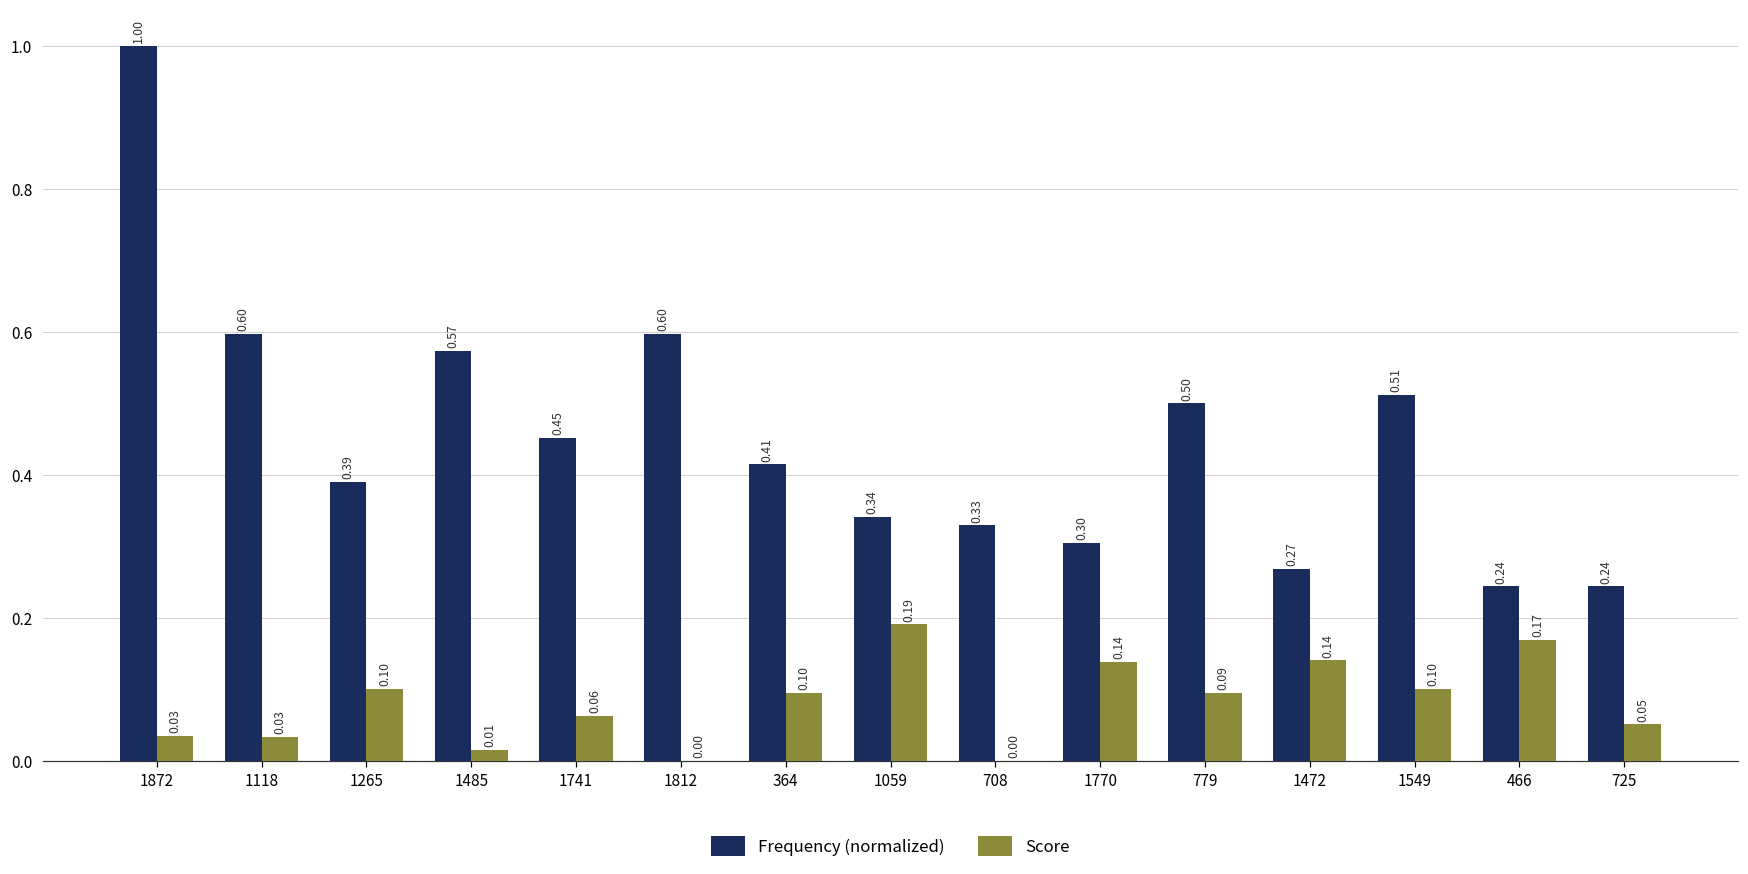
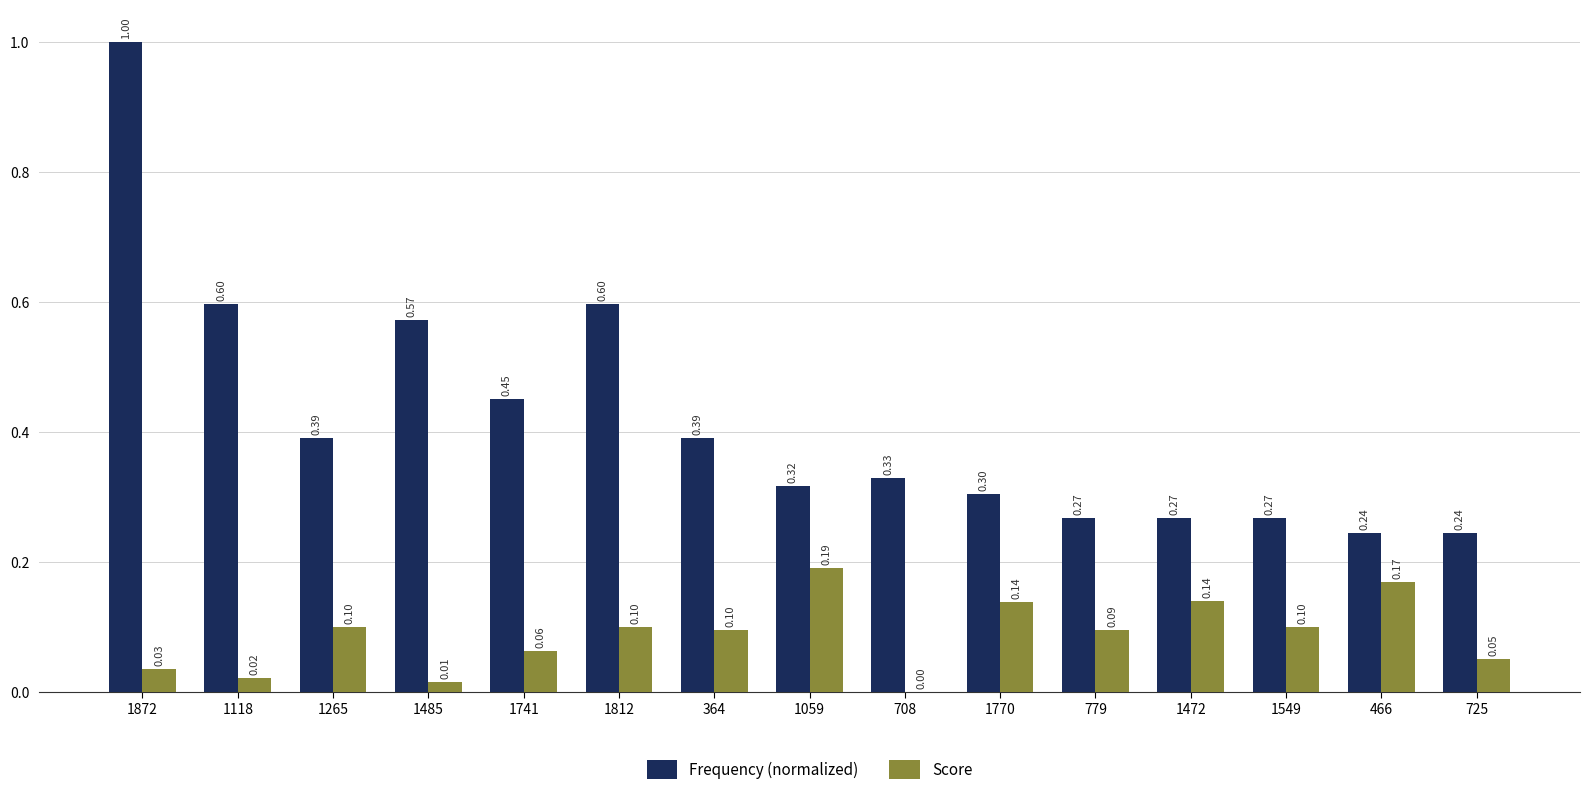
Score, 1118: 0.03 -> 0.02
Score, 1812: 0.00 -> 0.10
Frequency (normalized), 364: 0.41 -> 0.39
Frequency (normalized), 1059: 0.34 -> 0.32
Frequency (normalized), 779: 0.50 -> 0.27
Frequency (normalized), 1549: 0.51 -> 0.27
